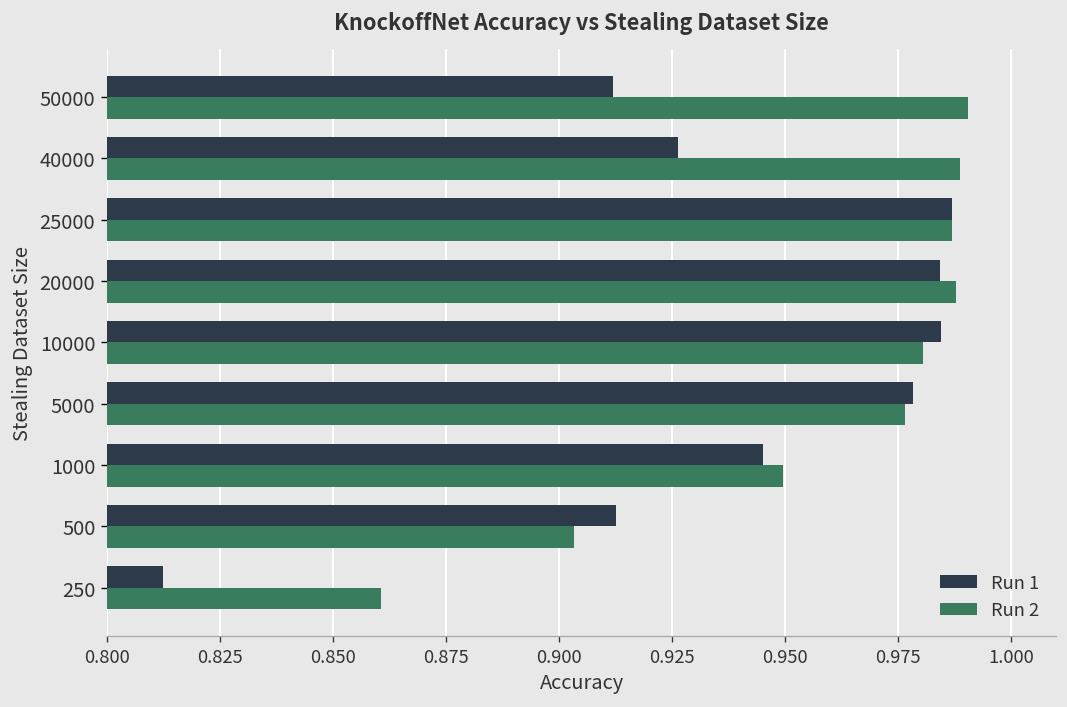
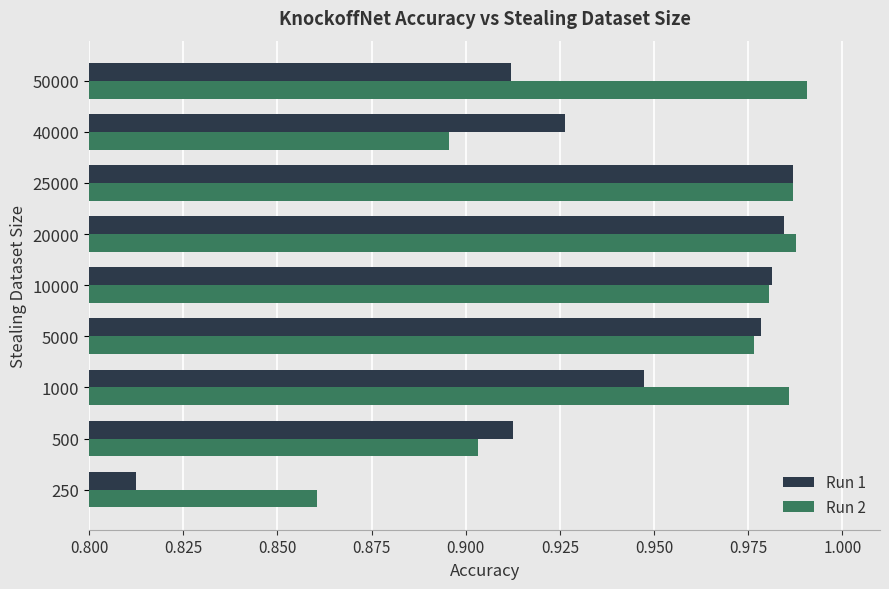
Run 2, 40000: 0.989 -> 0.895
Run 1, 10000: 0.984 -> 0.981
Run 1, 1000: 0.945 -> 0.947
Run 2, 1000: 0.950 -> 0.986
